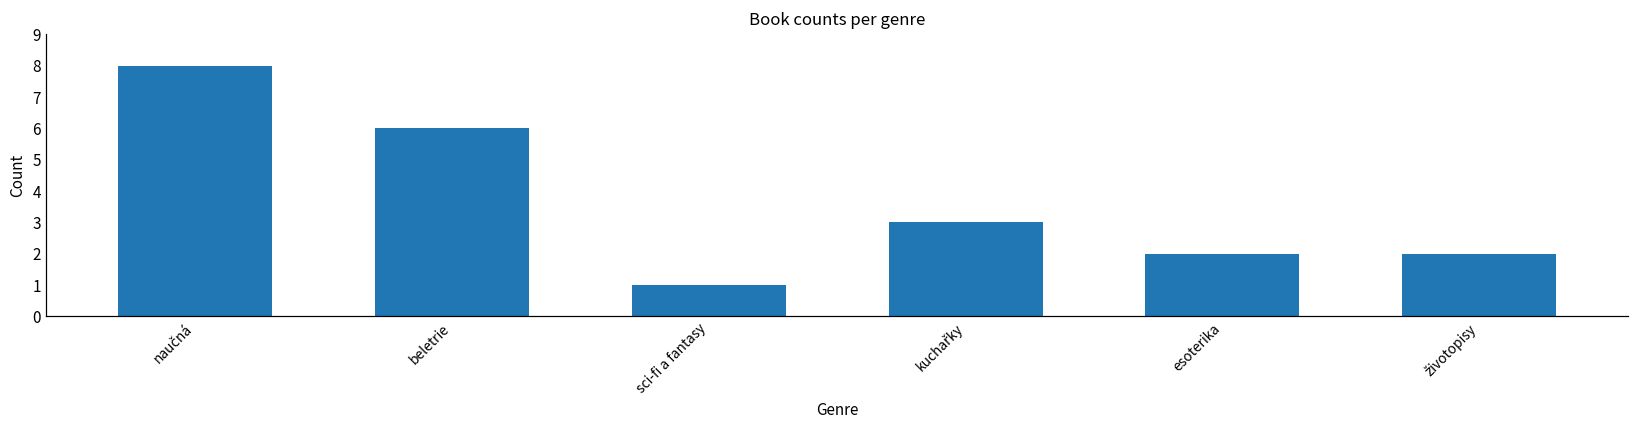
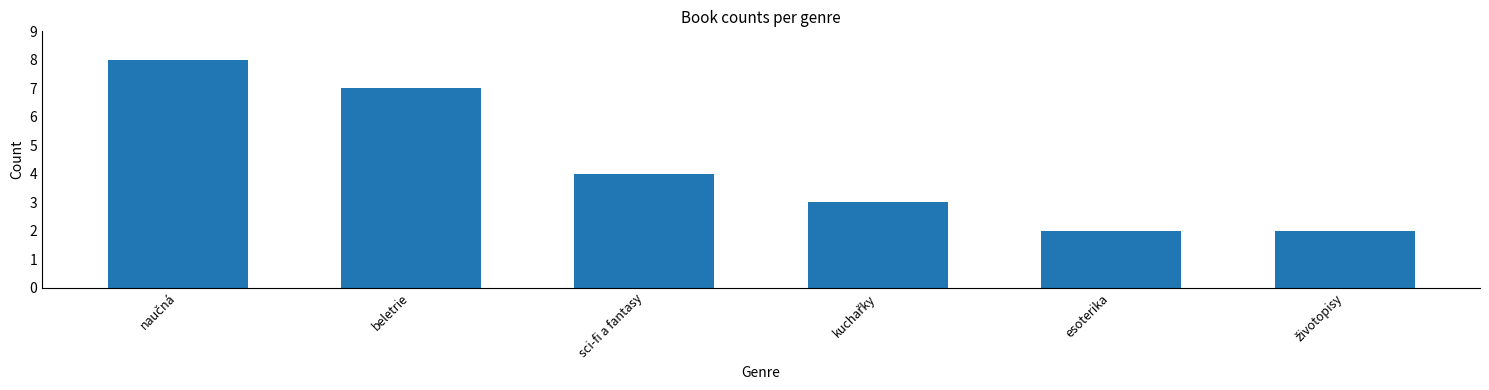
beletrie: 6 -> 7
sci-fi a fantasy: 1 -> 4
